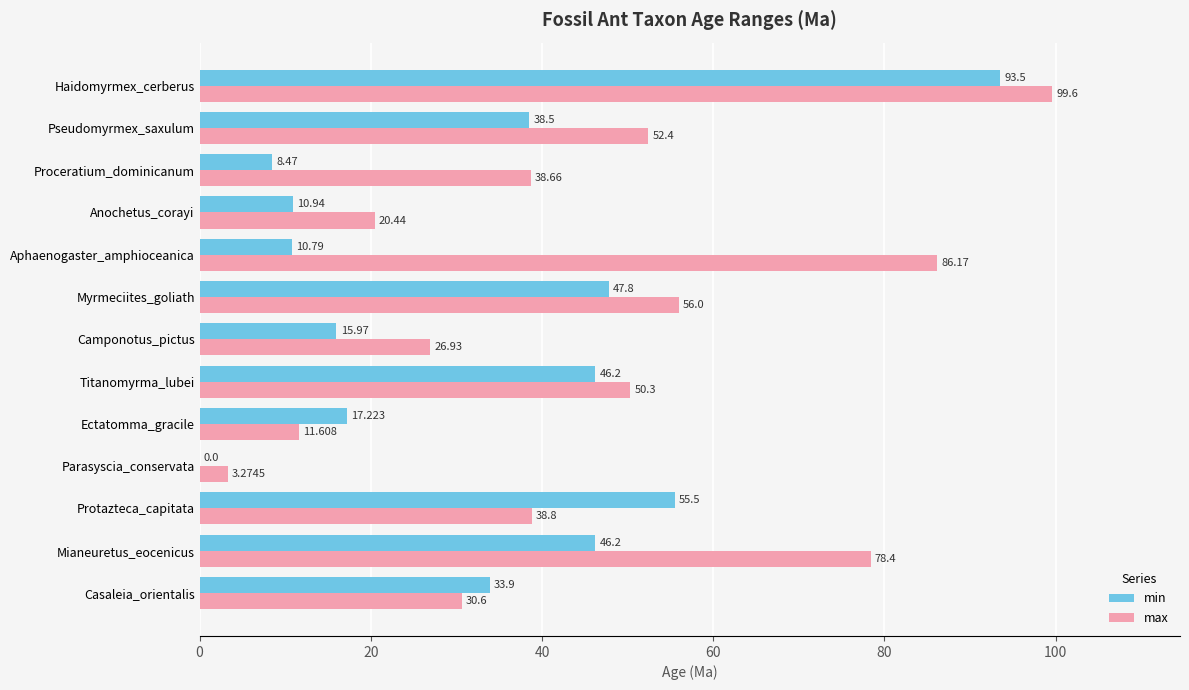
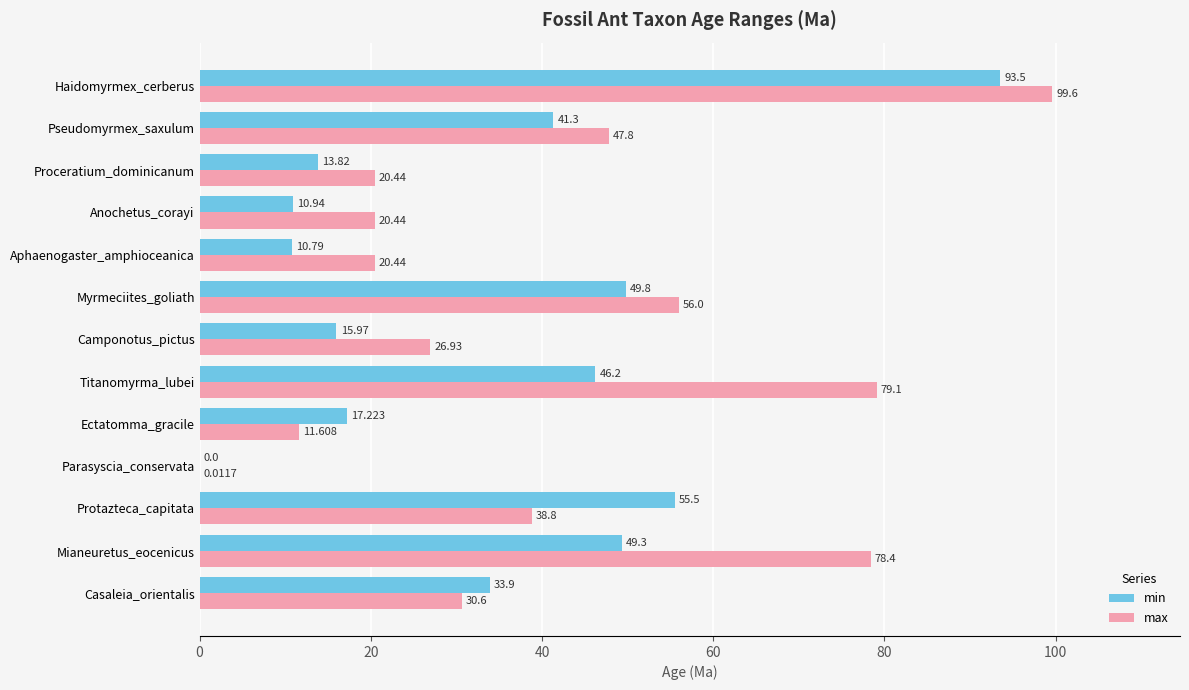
min, Pseudomyrmex_saxulum: 38.5 -> 41.3
max, Pseudomyrmex_saxulum: 52.4 -> 47.8
min, Proceratium_dominicanum: 8.47 -> 13.82
max, Proceratium_dominicanum: 38.66 -> 20.44
max, Aphaenogaster_amphioceanica: 86.17 -> 20.44
min, Myrmeciites_goliath: 47.8 -> 49.8
max, Titanomyrma_lubei: 50.3 -> 79.1
max, Parasyscia_conservata: 3.2745 -> 0.0117
min, Mianeuretus_eocenicus: 46.2 -> 49.3
